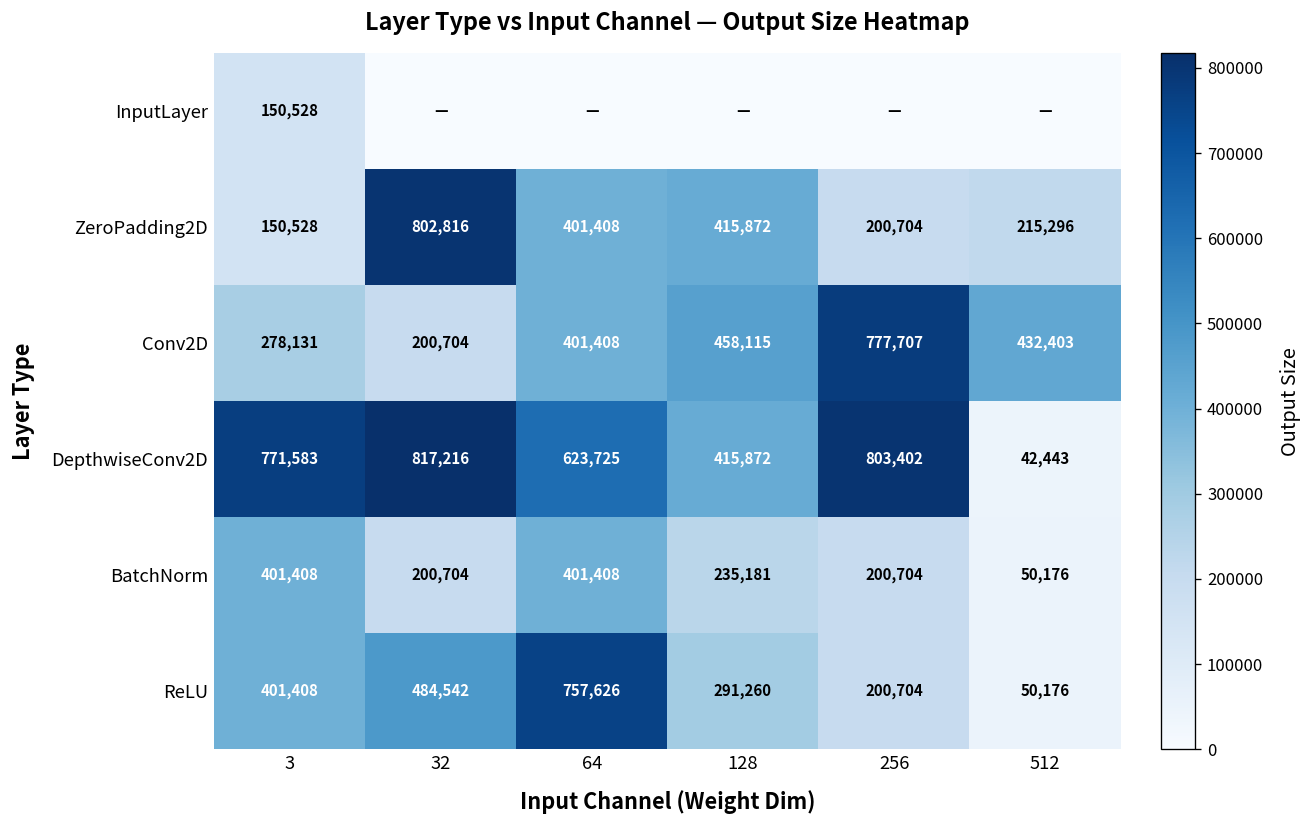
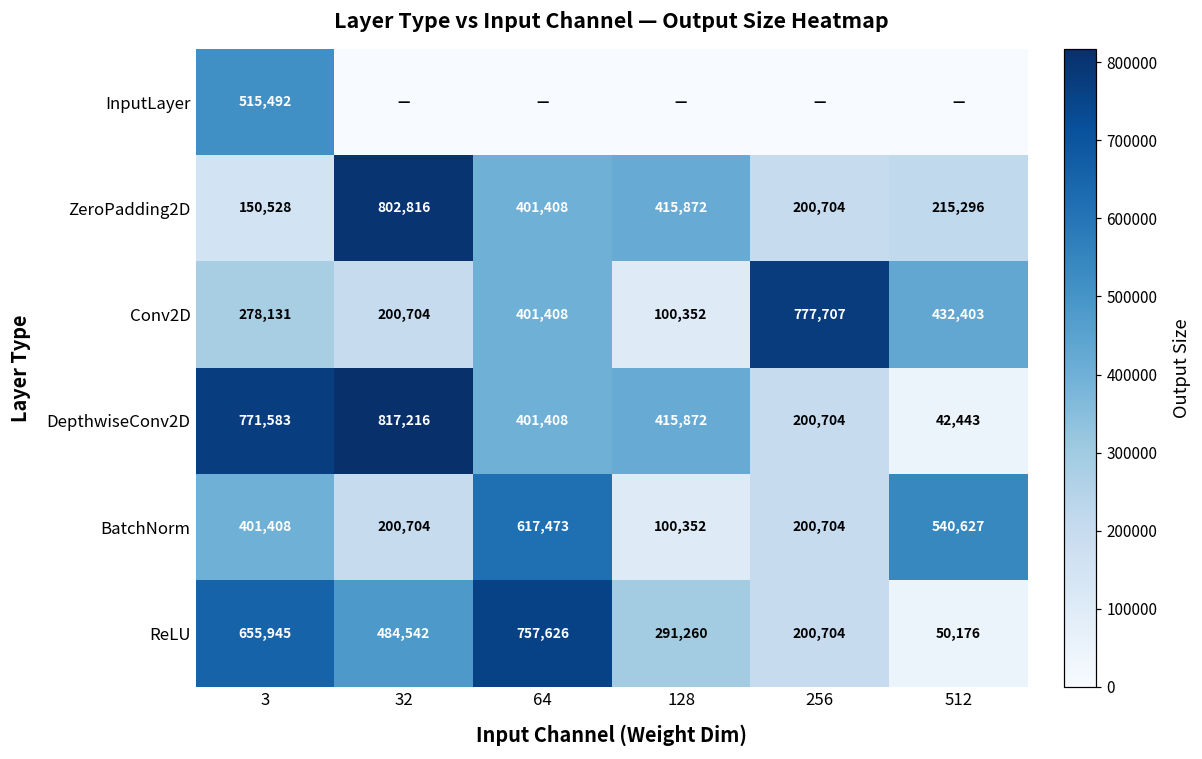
InputLayer, 3: 150,528 -> 515,492
Conv2D, 128: 458,115 -> 100,352
DepthwiseConv2D, 64: 623,725 -> 401,408
DepthwiseConv2D, 256: 803,402 -> 200,704
BatchNorm, 64: 401,408 -> 617,473
BatchNorm, 128: 235,181 -> 100,352
BatchNorm, 512: 50,176 -> 540,627
ReLU, 3: 401,408 -> 655,945
